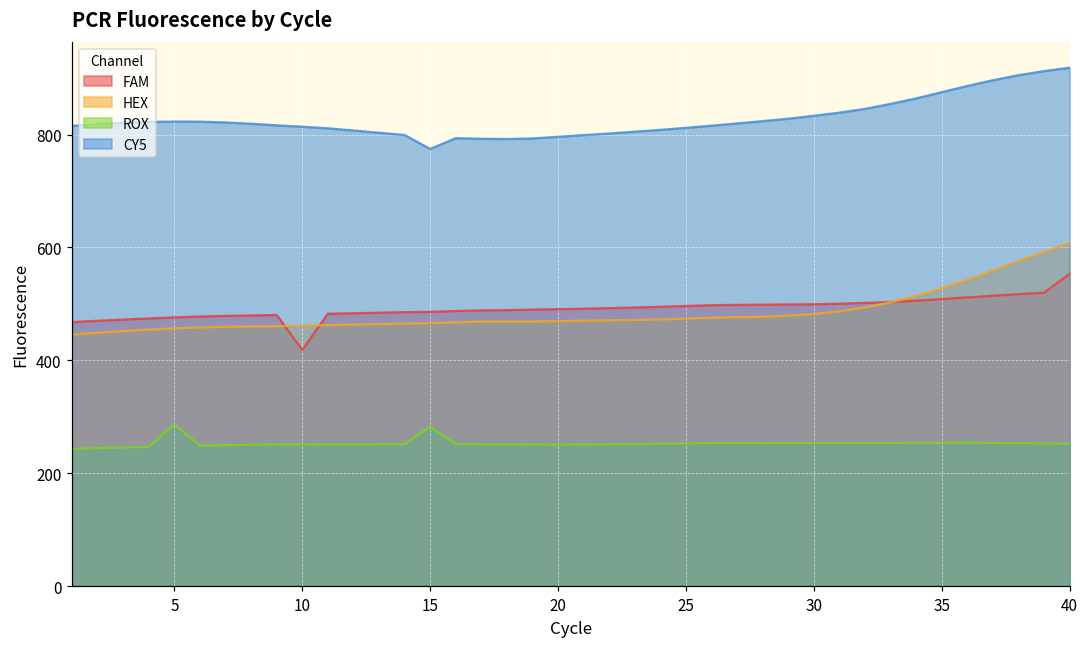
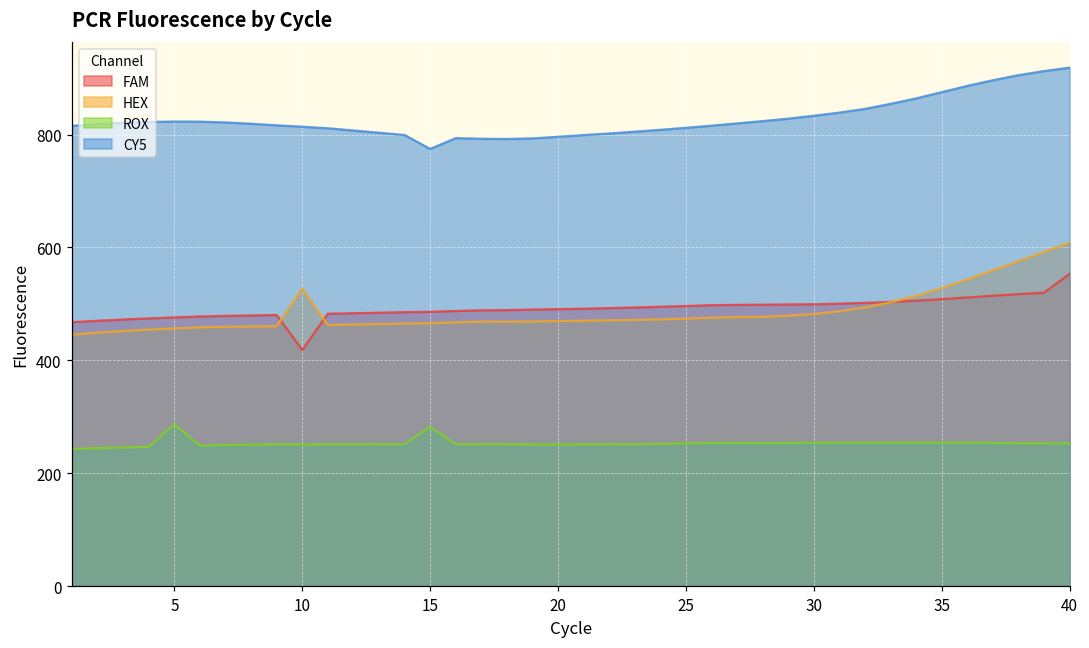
HEX, 10: 460 -> 530
